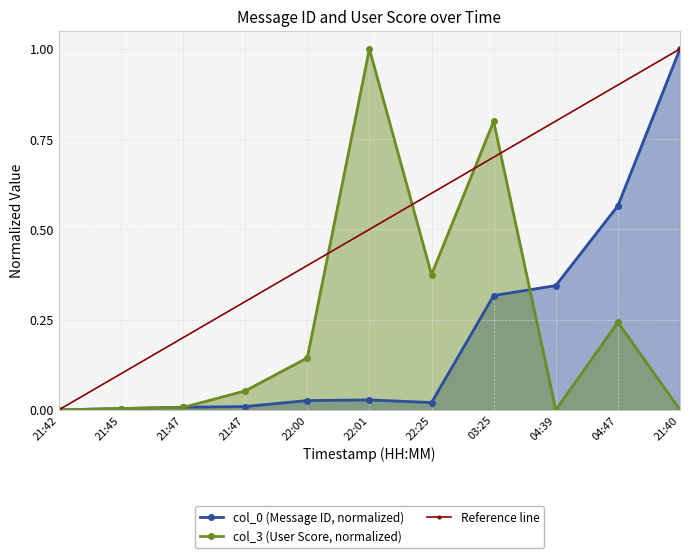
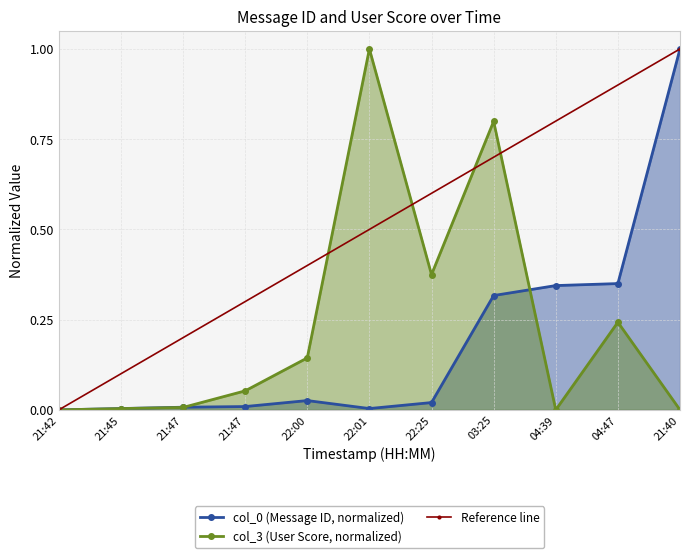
col_0 (Message ID, normalized), 22:01: 0.03 -> 0.00
col_0 (Message ID, normalized), 04:47: 0.57 -> 0.35
